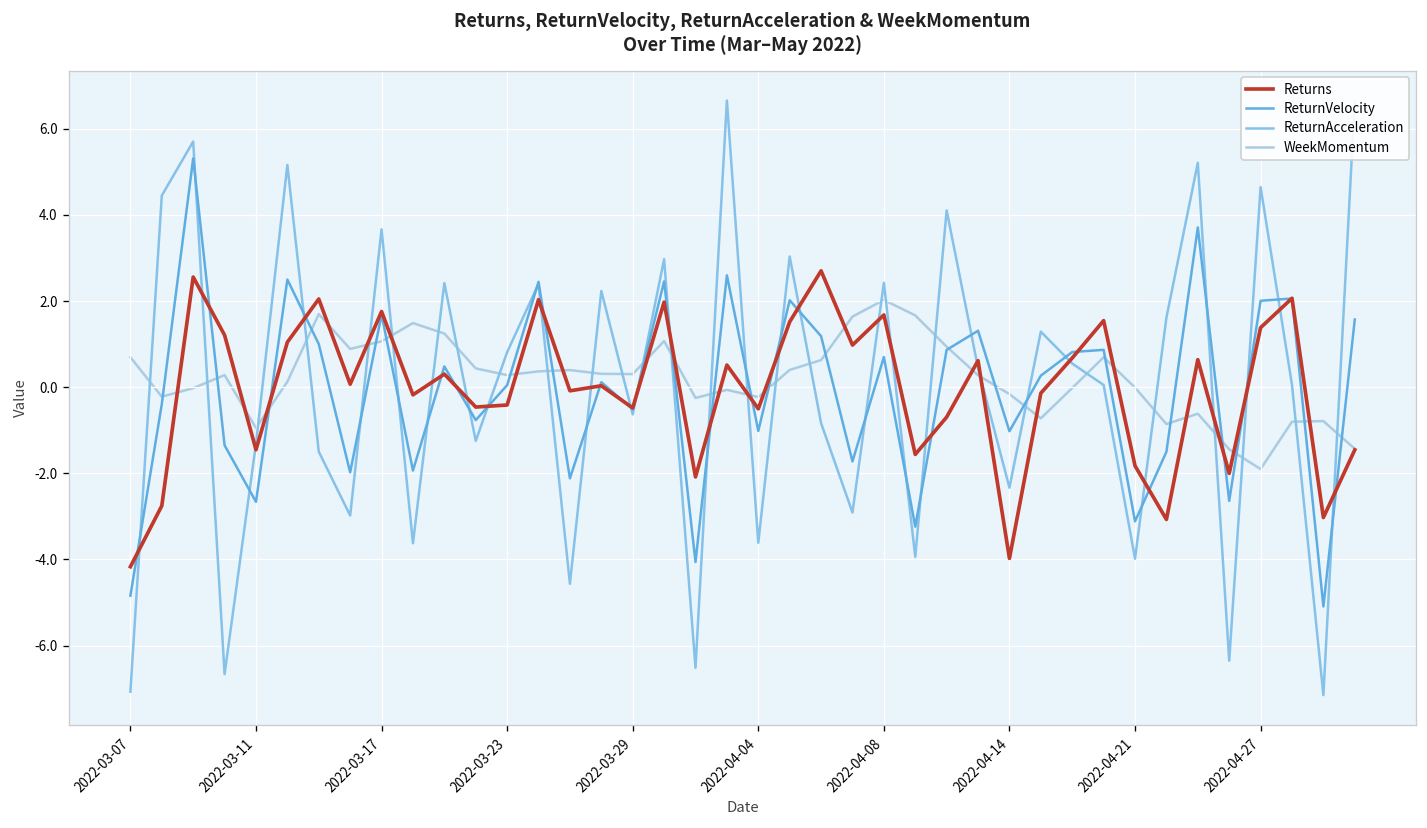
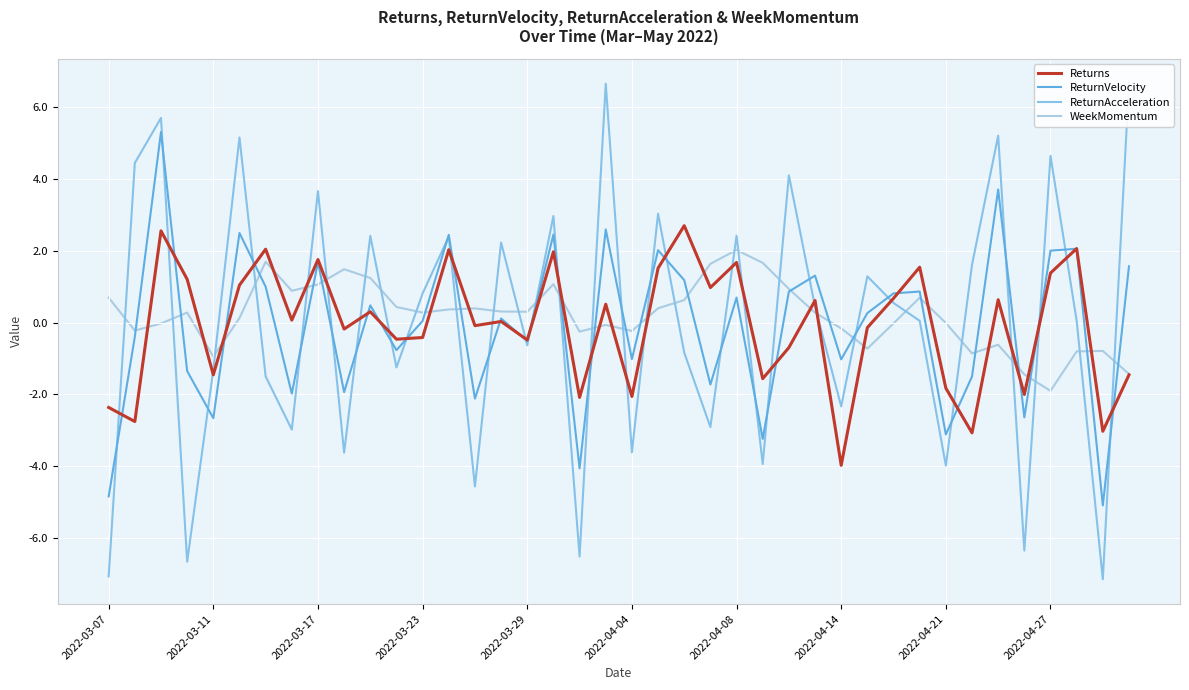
Returns, 2022-03-07: -4.2 -> -2.4
Returns, 2022-04-04: -0.5 -> -2.1
